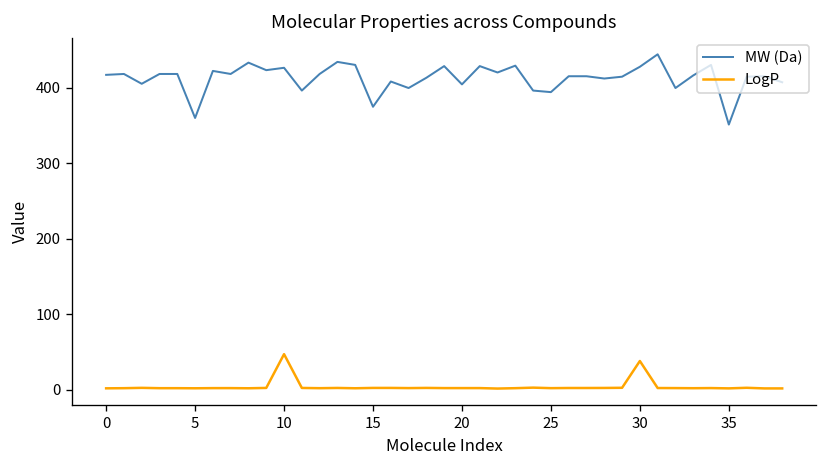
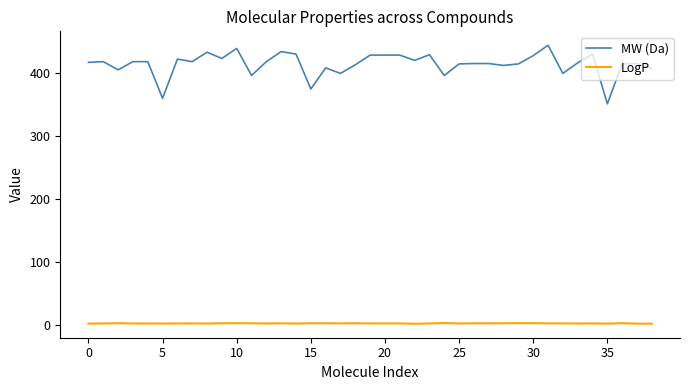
MW (Da), 10: 430 -> 440
LogP, 10: 50 -> 0
MW (Da), 20: 400 -> 430
MW (Da), 25: 390 -> 410
LogP, 30: 40 -> 0
